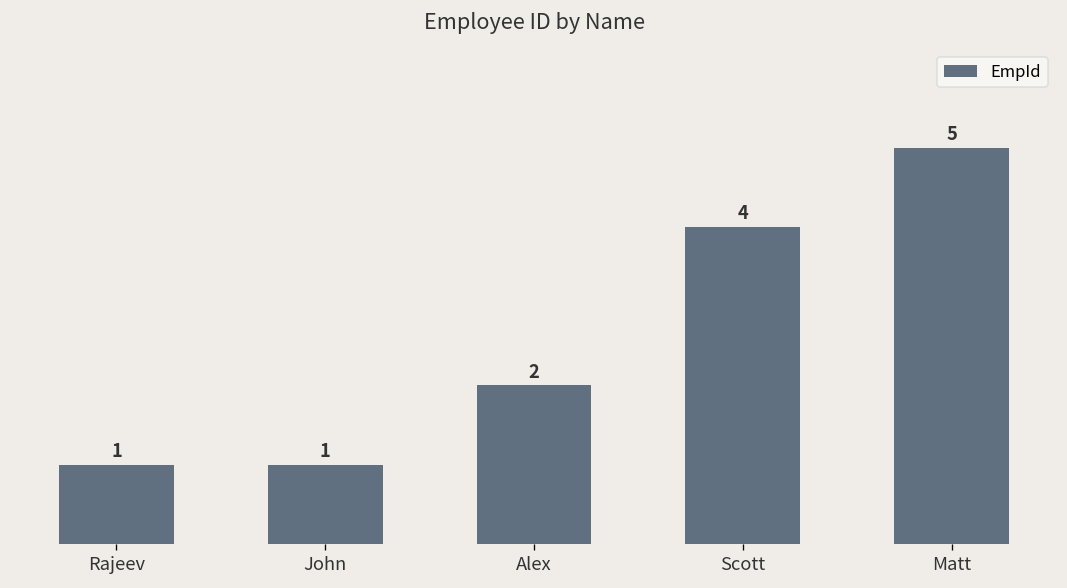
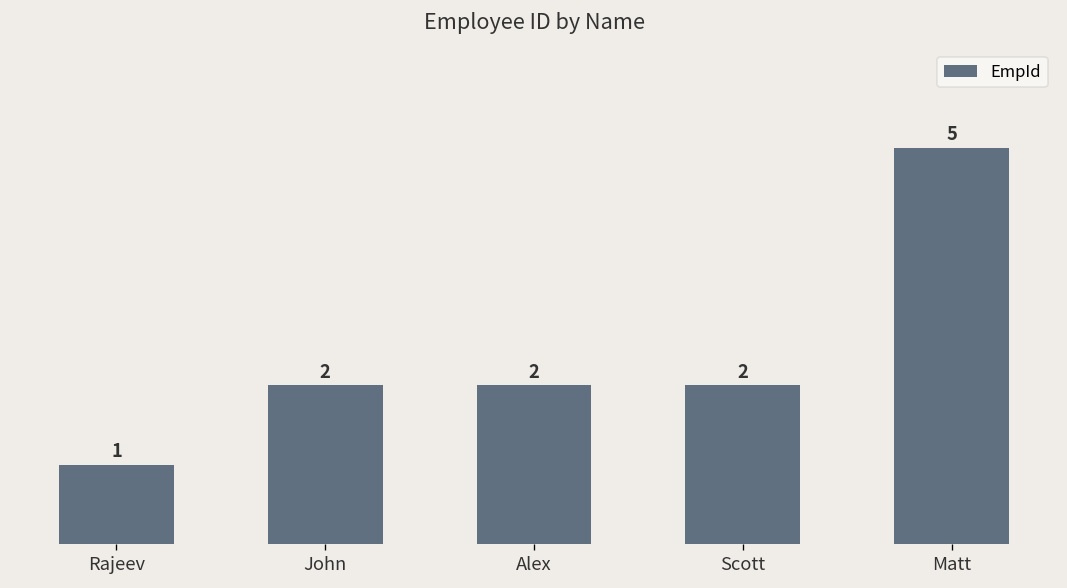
John: 1 -> 2
Scott: 4 -> 2
